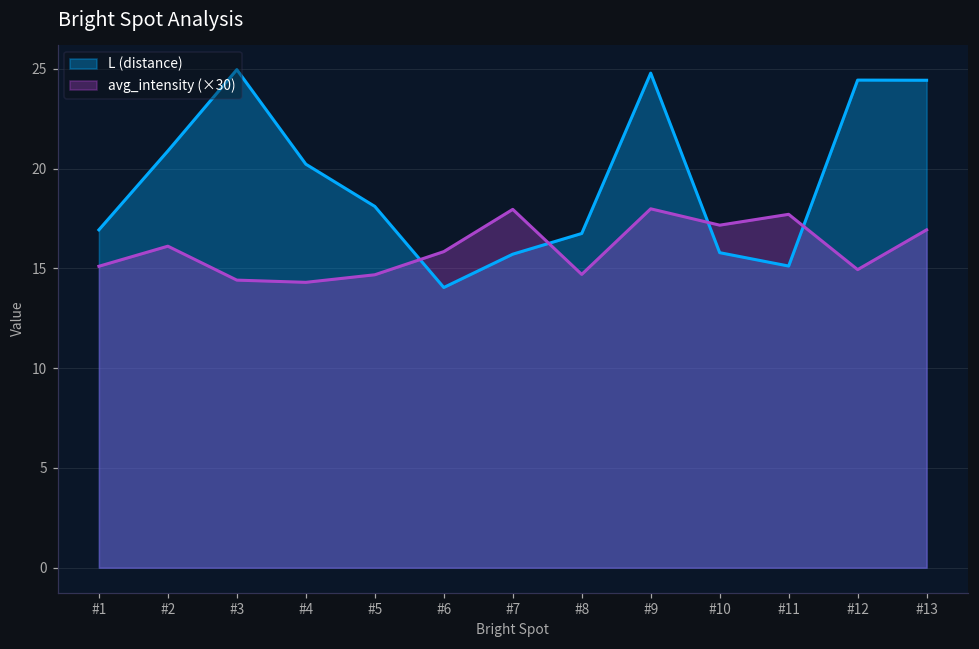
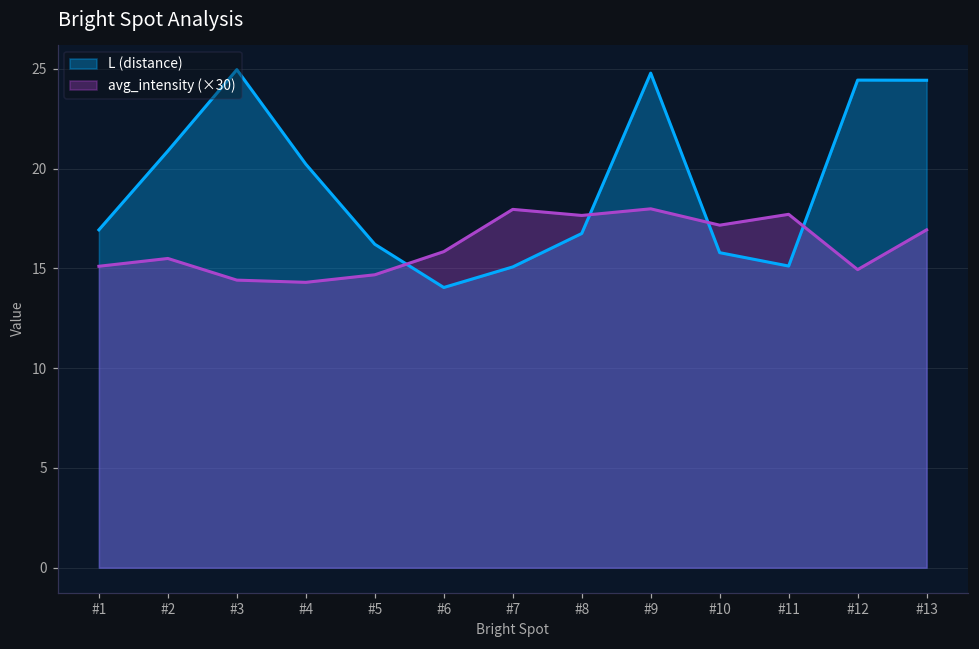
avg_intensity (×30), #2: 16.1 -> 15.5
L (distance), #5: 18.1 -> 16.2
L (distance), #7: 15.7 -> 15.1
avg_intensity (×30), #8: 14.7 -> 17.6
